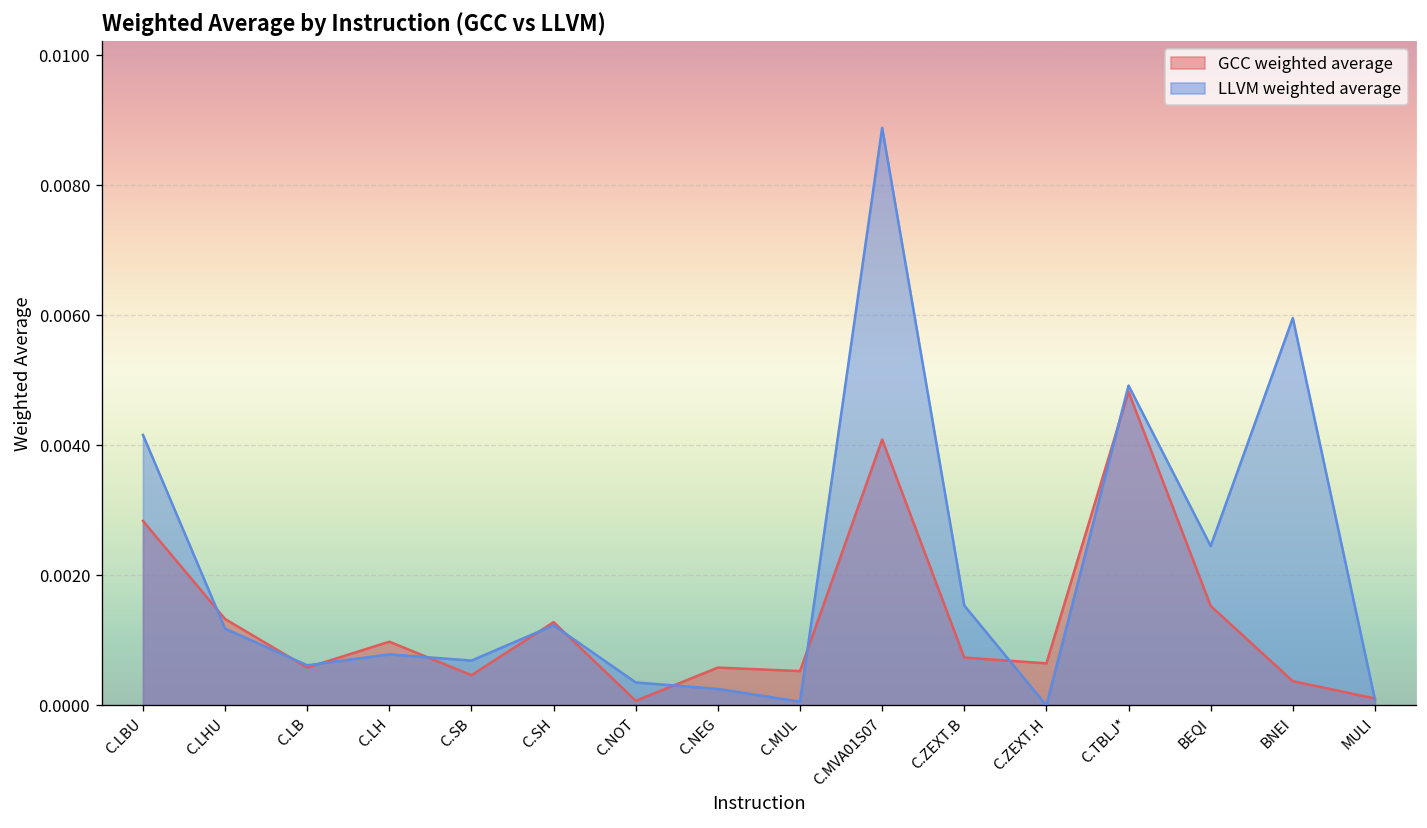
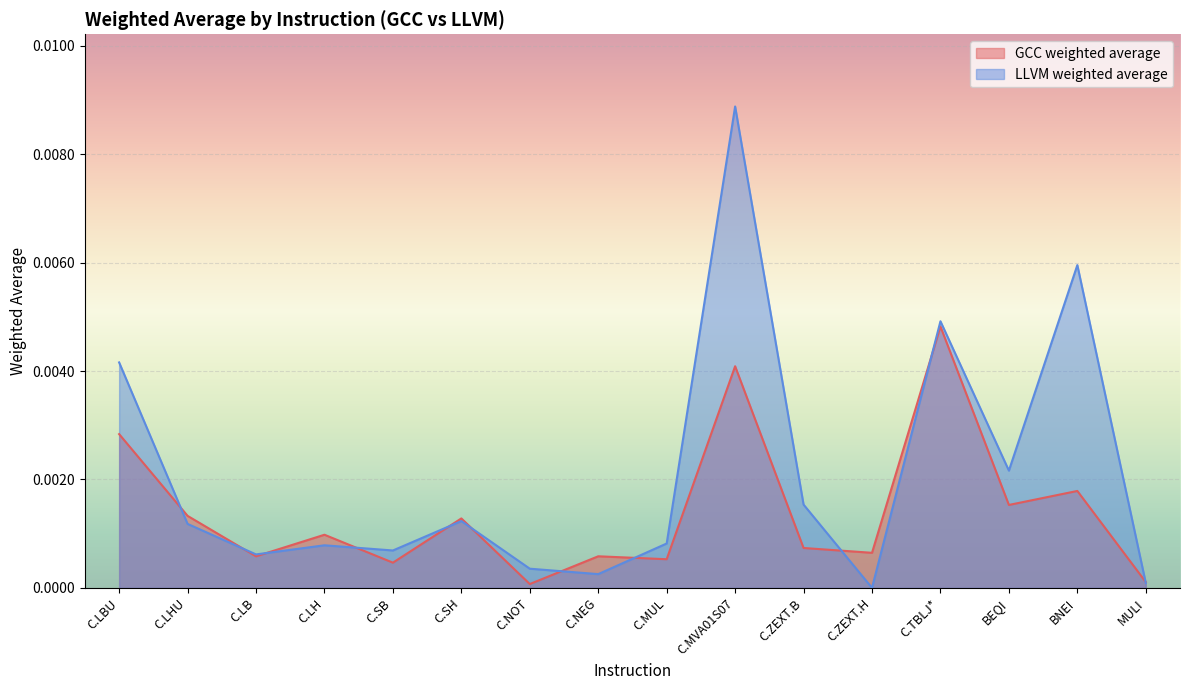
LLVM weighted average, C.MUL: 0.0001 -> 0.0008
LLVM weighted average, BEQI: 0.0025 -> 0.0022
GCC weighted average, BNEI: 0.0004 -> 0.0018
